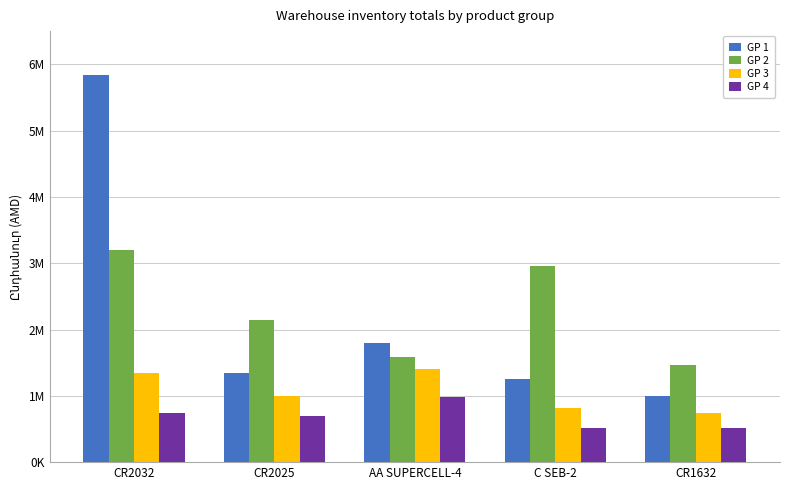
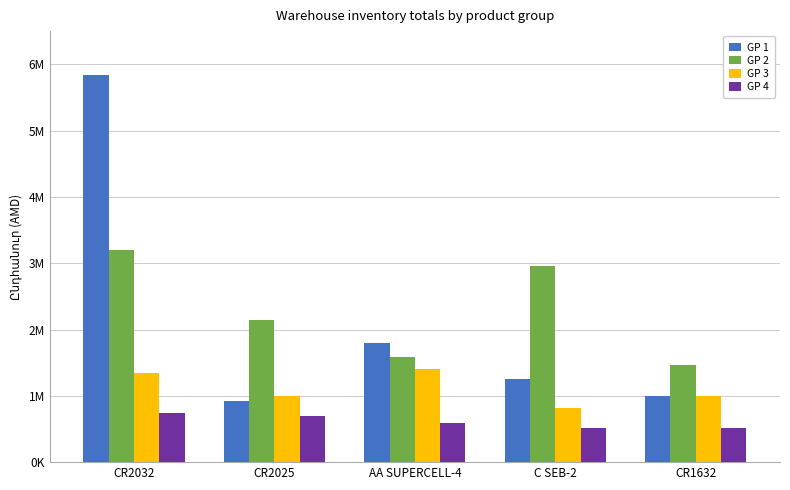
GP 1, CR2025: 1300000 -> 900000
GP 4, AA SUPERCELL-4: 1000000 -> 600000
GP 3, CR1632: 700000 -> 1000000
